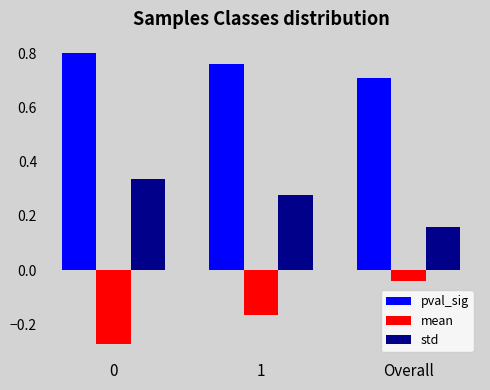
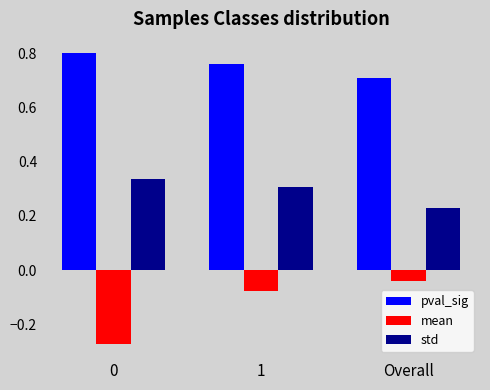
mean, 1: -0.17 -> -0.08
std, 1: 0.28 -> 0.31
std, Overall: 0.16 -> 0.23
